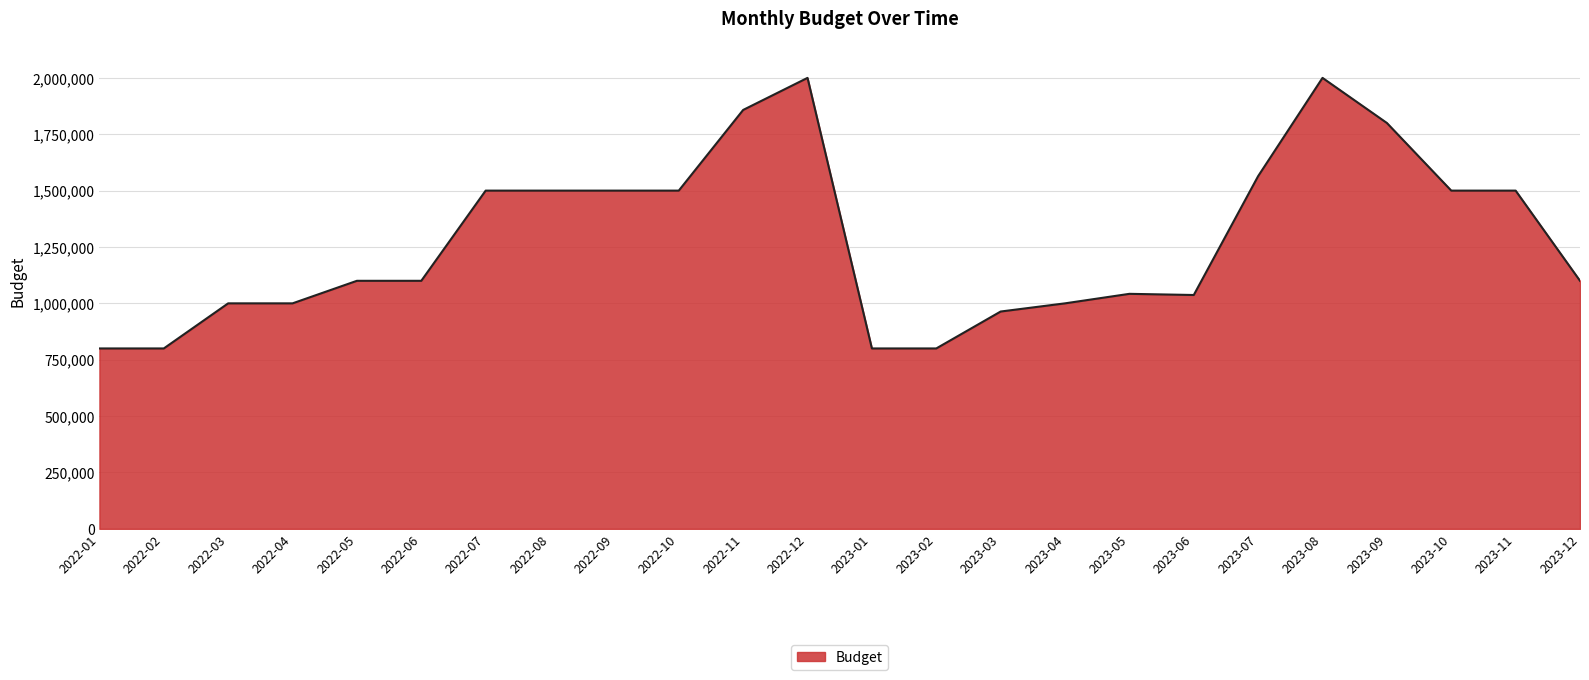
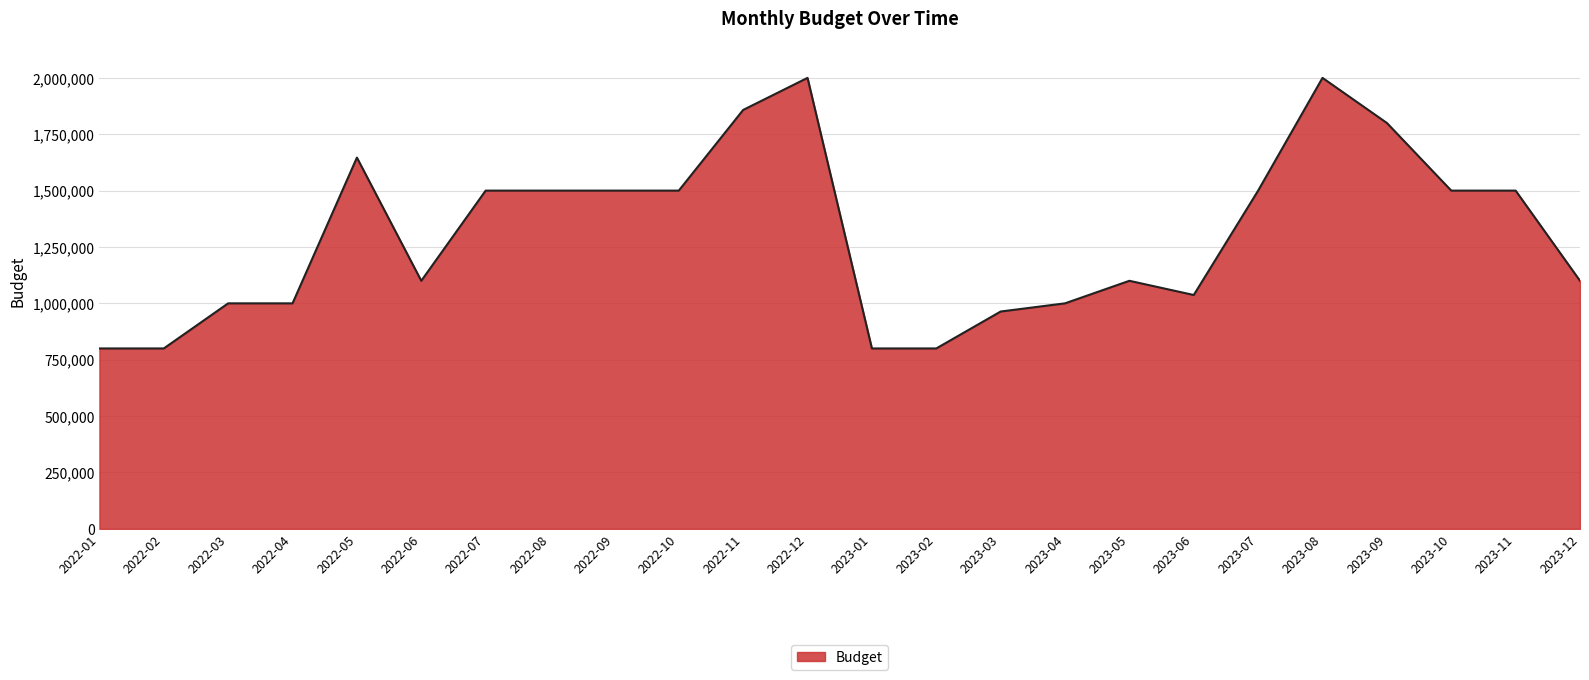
2022-05: 1,100,000 -> 1,650,000
2023-05: 1,040,000 -> 1,100,000
2023-07: 1,560,000 -> 1,500,000
